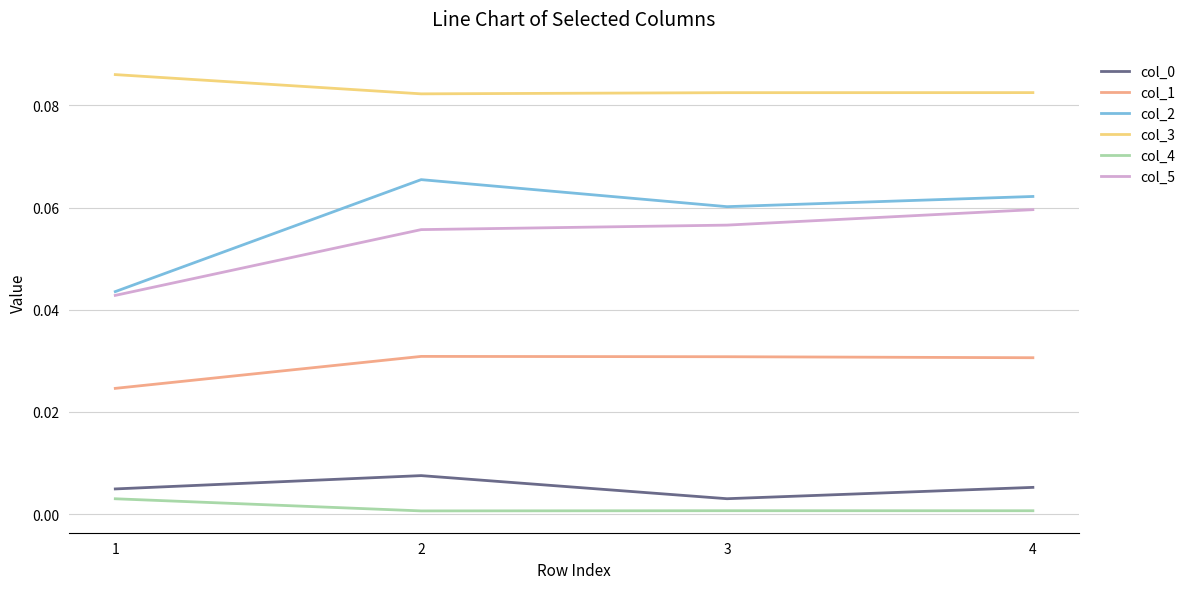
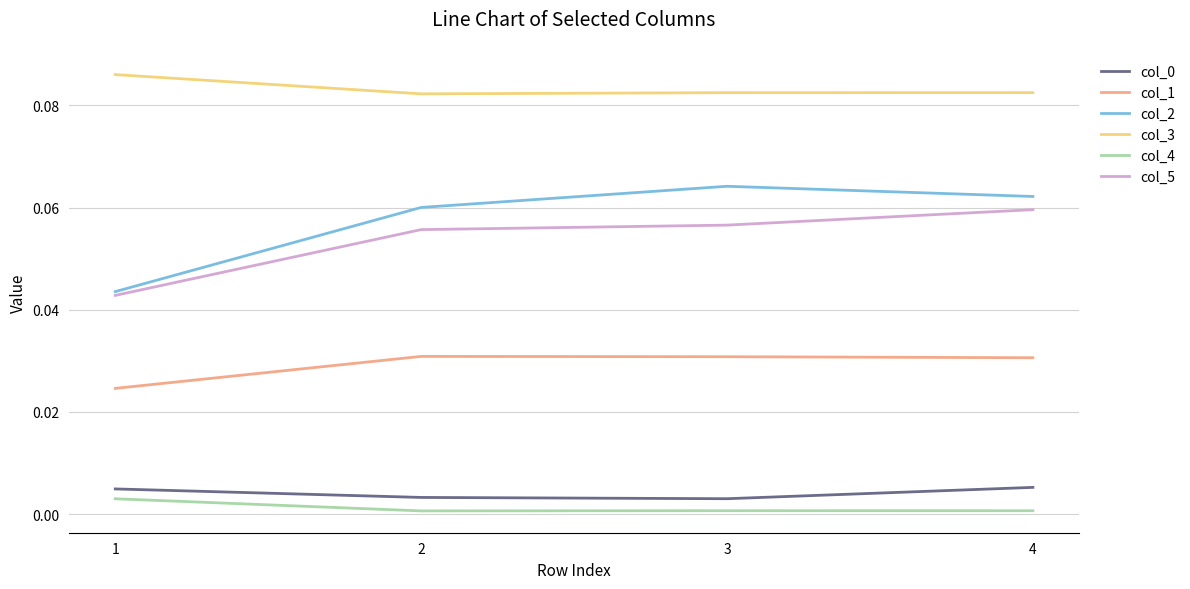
col_0, 2: 0.008 -> 0.003
col_2, 2: 0.065 -> 0.060
col_2, 3: 0.060 -> 0.064
